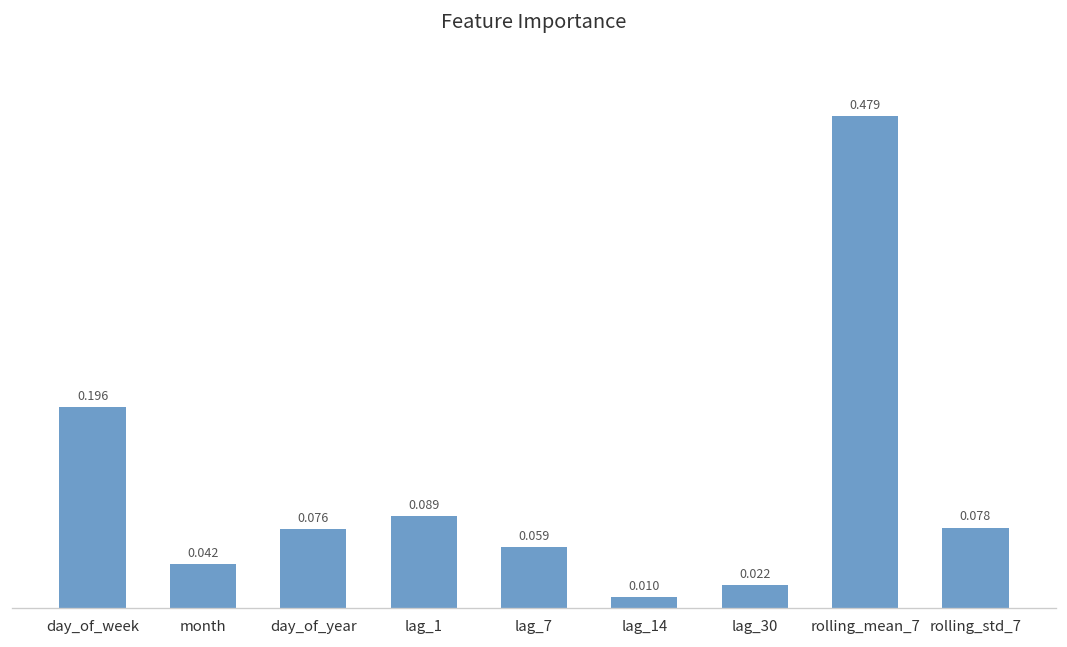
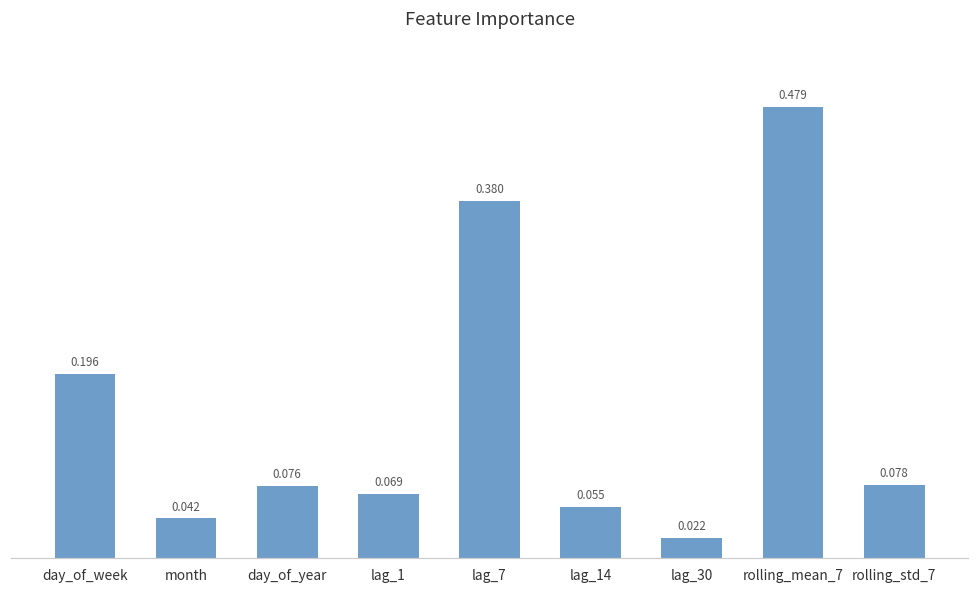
lag_1: 0.089 -> 0.069
lag_7: 0.059 -> 0.380
lag_14: 0.010 -> 0.055
